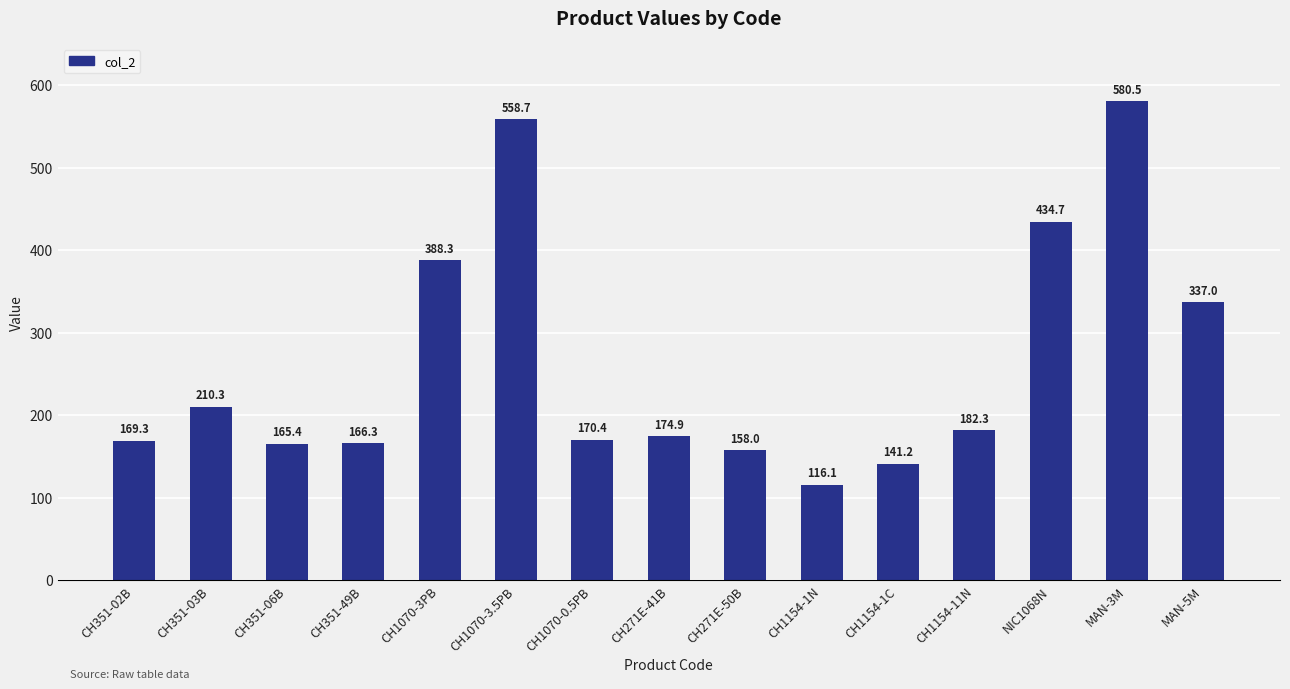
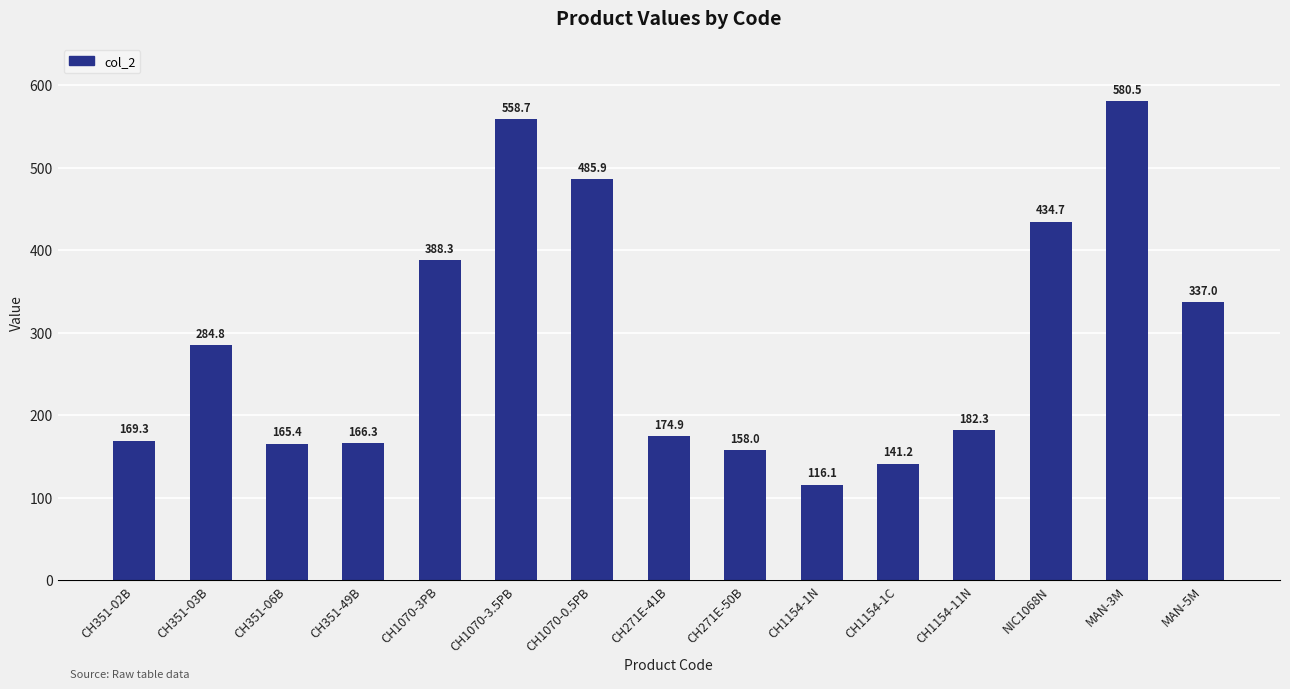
CH351-03B: 210.3 -> 284.8
CH1070-0.5PB: 170.4 -> 485.9
